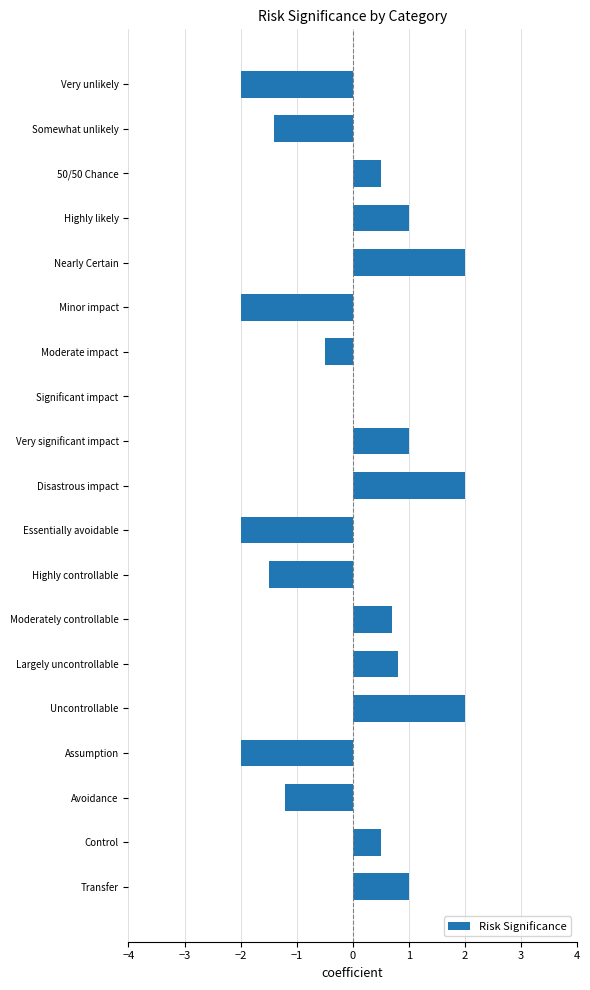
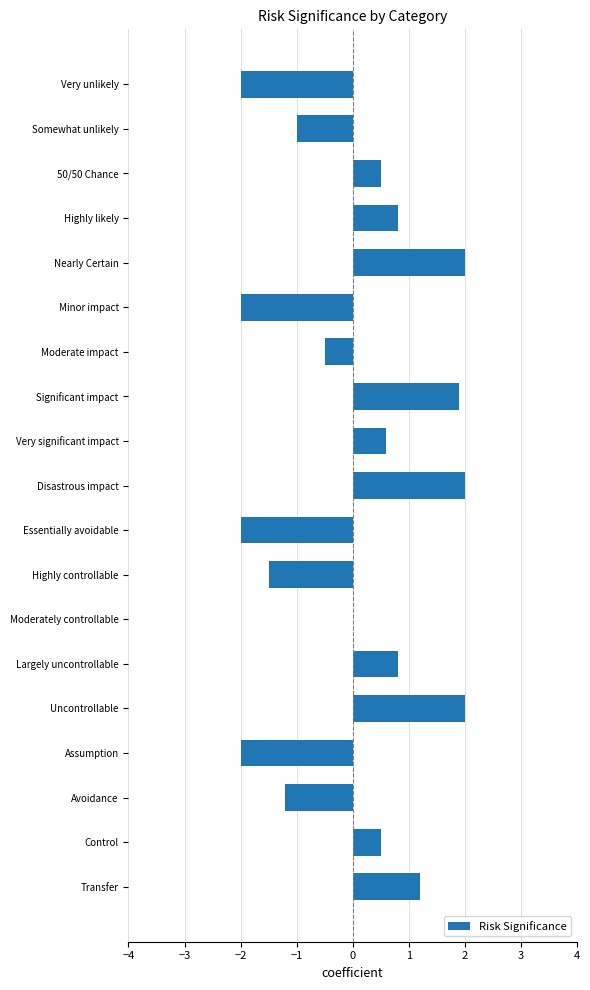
Somewhat unlikely: -1.4 -> -1.0
Highly likely: 1.0 -> 0.8
Significant impact: 0.0 -> 1.9
Very significant impact: 1.0 -> 0.6
Moderately controllable: 0.7 -> 0.0
Transfer: 1.0 -> 1.2
